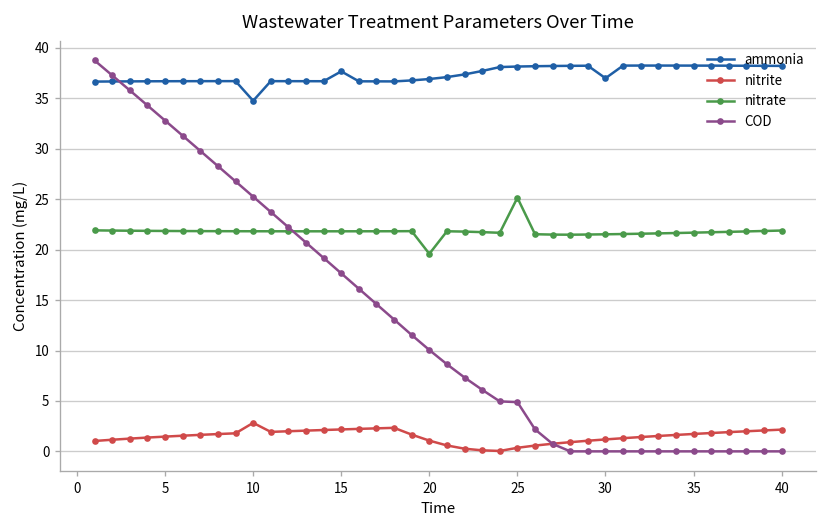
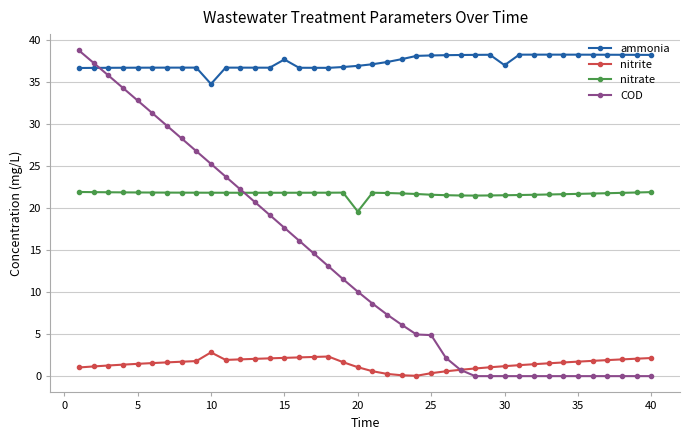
nitrate, 25: 25 -> 22
